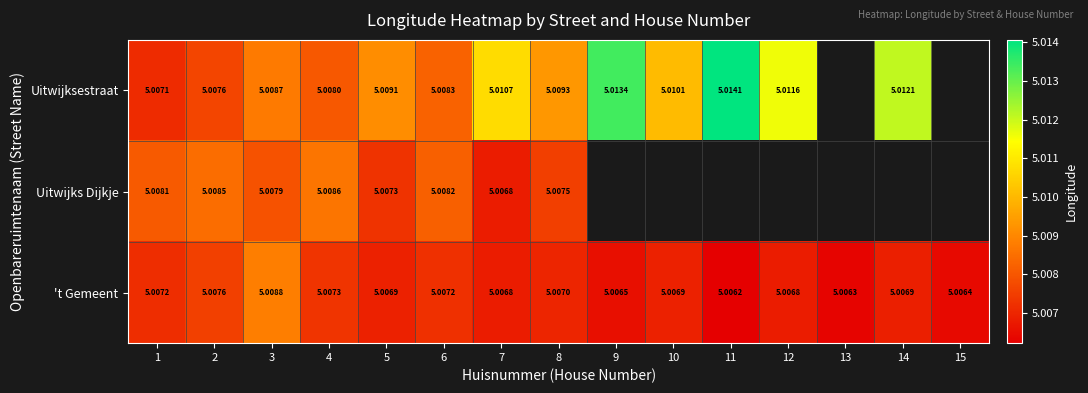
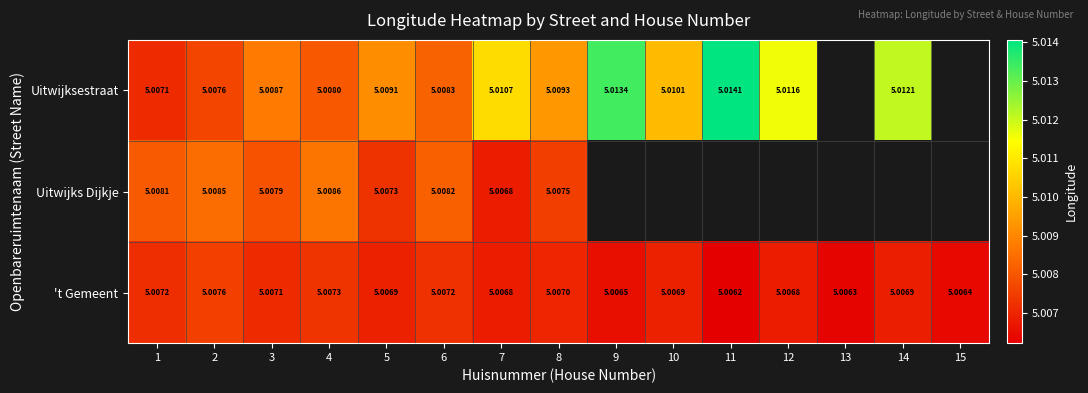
't Gemeent, 3: 5.0088 -> 5.0071
